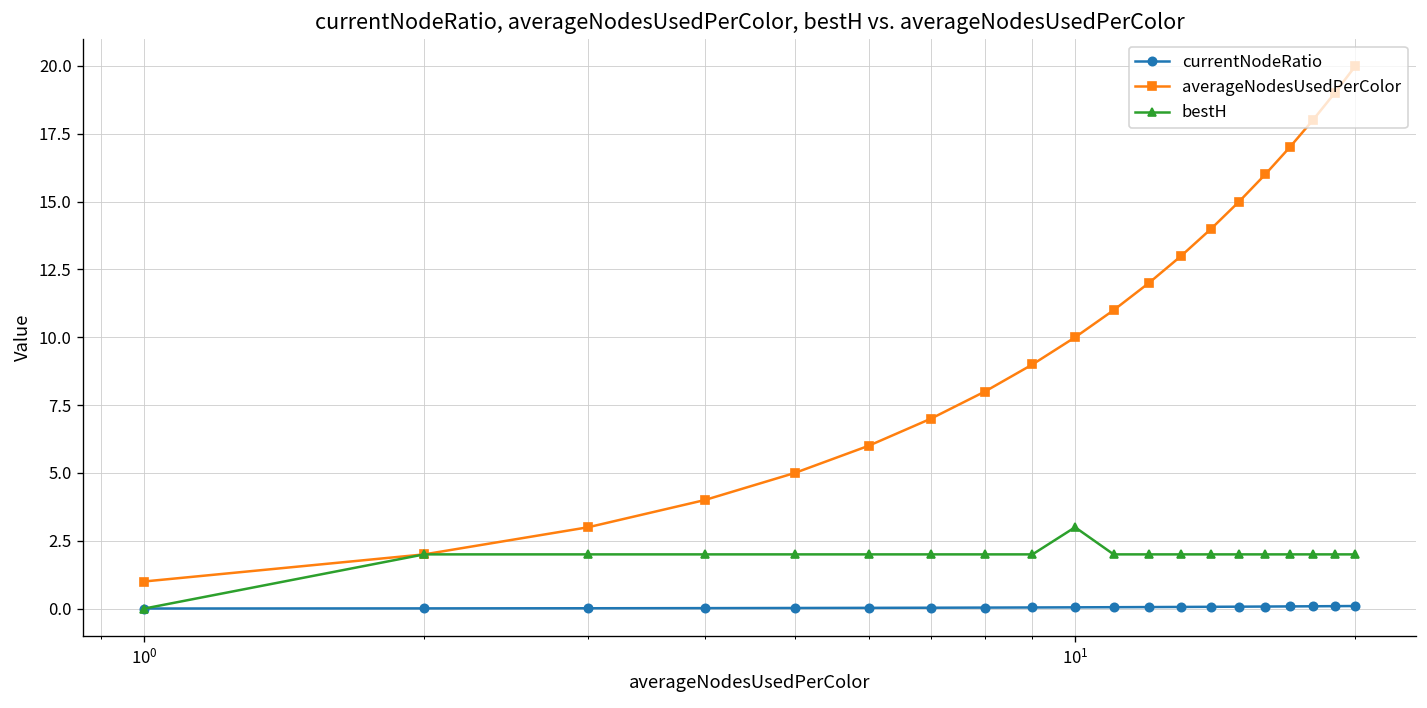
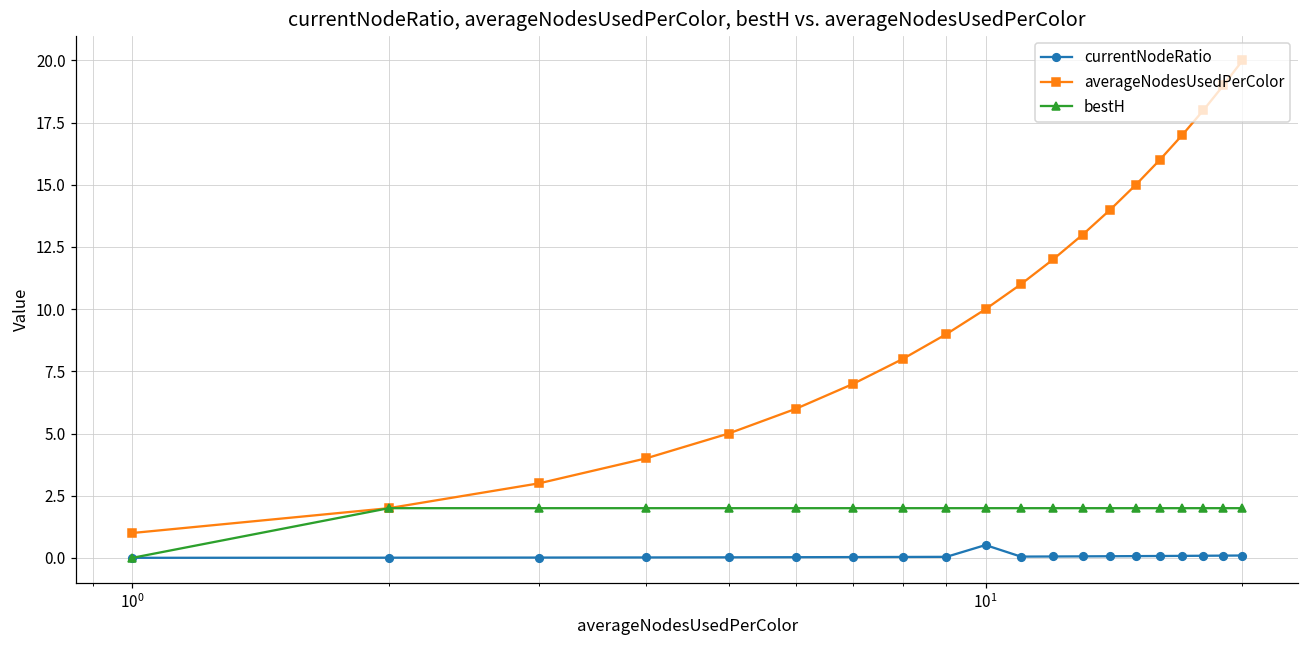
currentNodeRatio, 10^1: 0.0 -> 0.5
bestH, 10^1: 3 -> 2
